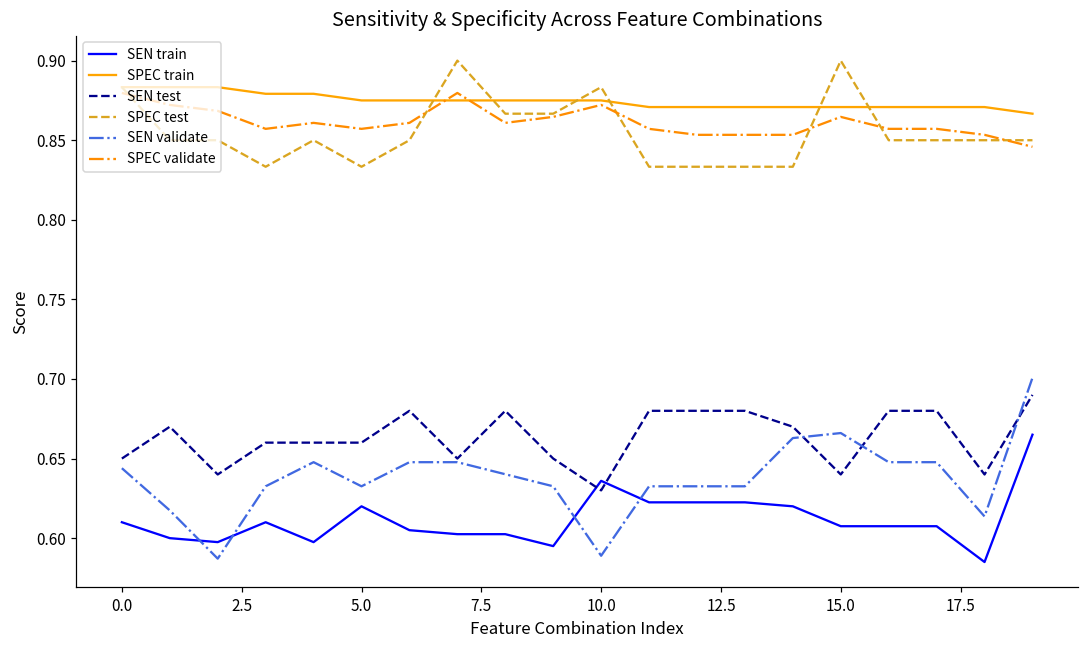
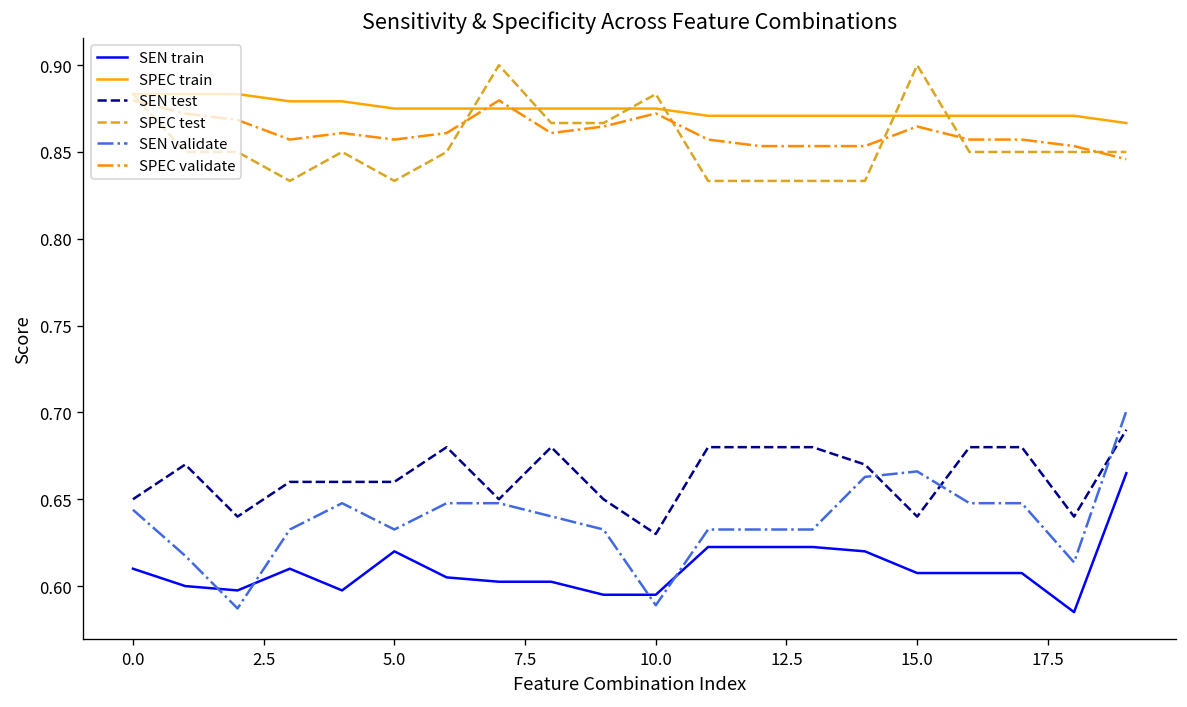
SEN train, 10.0: 0.636 -> 0.595
